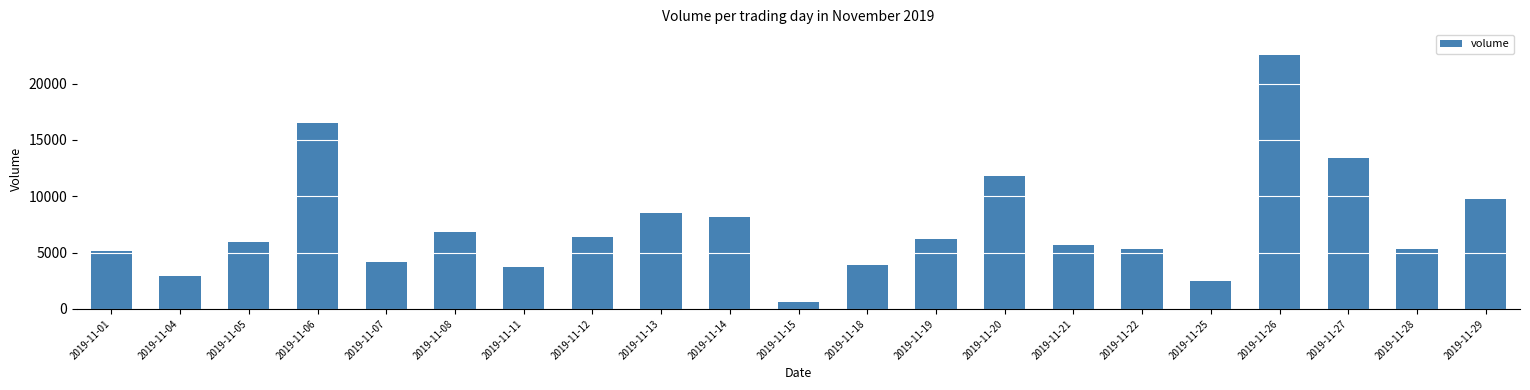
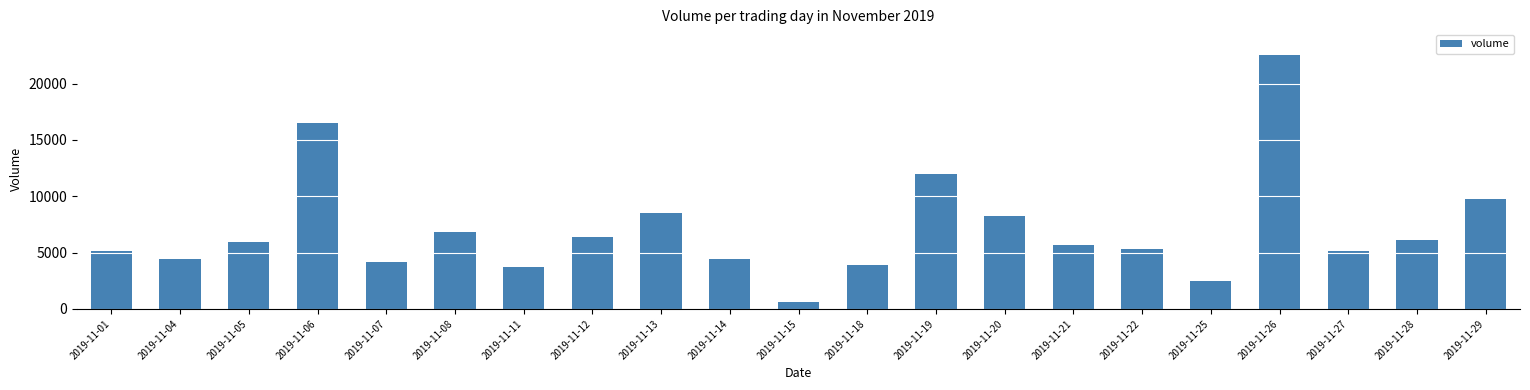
2019-11-04: 3000 -> 4400
2019-11-14: 8200 -> 4400
2019-11-19: 6200 -> 12000
2019-11-20: 11800 -> 8200
2019-11-27: 13400 -> 5200
2019-11-28: 5300 -> 6100
